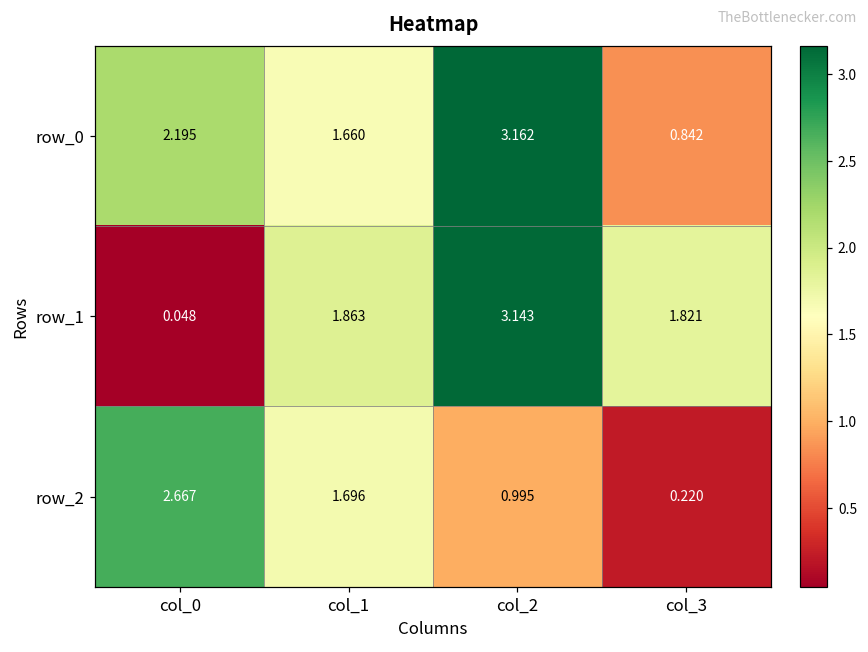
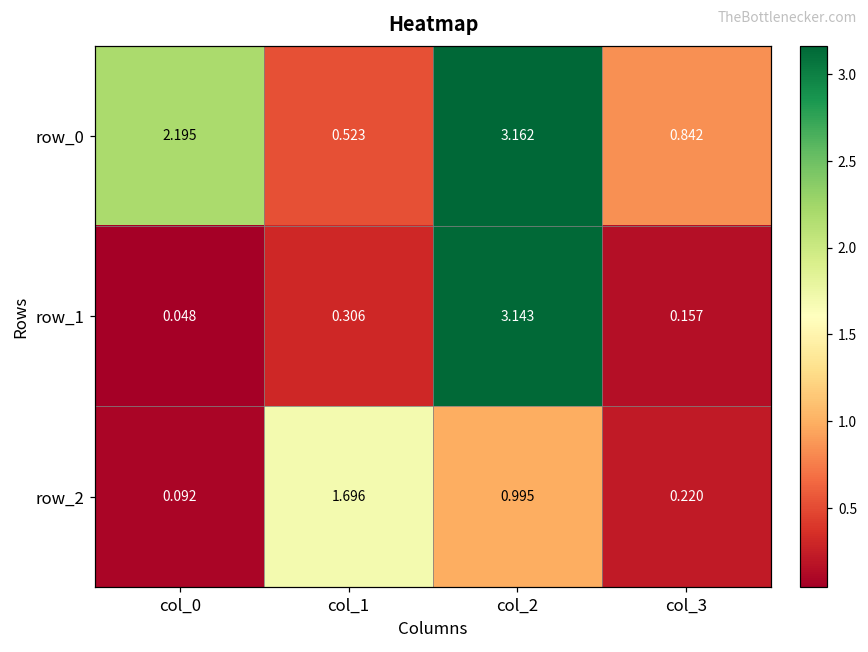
row_0, col_1: 1.660 -> 0.523
row_1, col_1: 1.863 -> 0.306
row_1, col_3: 1.821 -> 0.157
row_2, col_0: 2.667 -> 0.092
